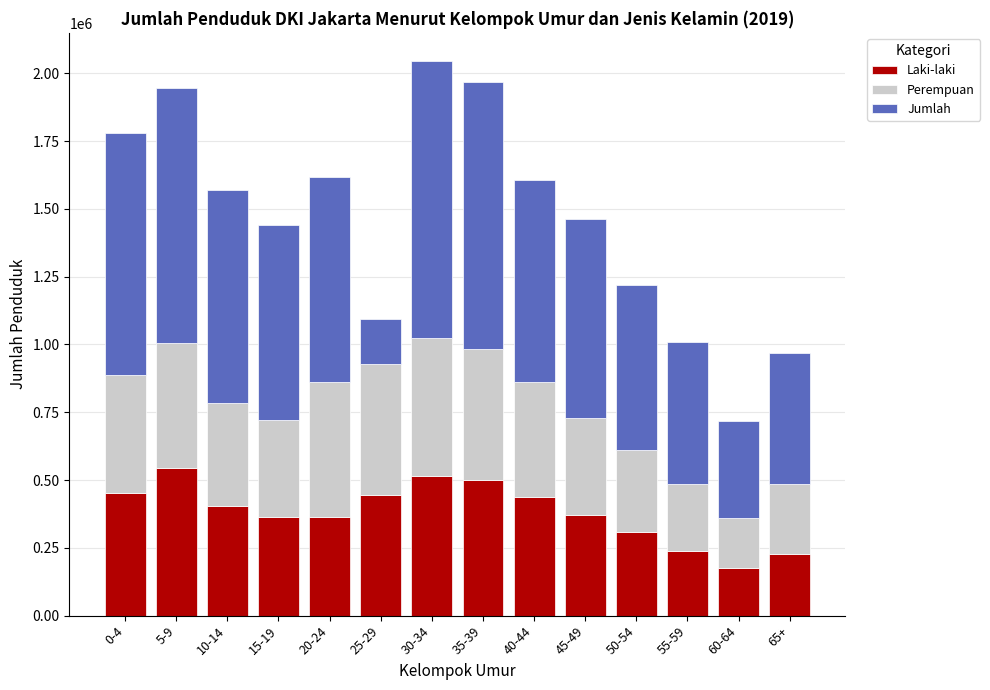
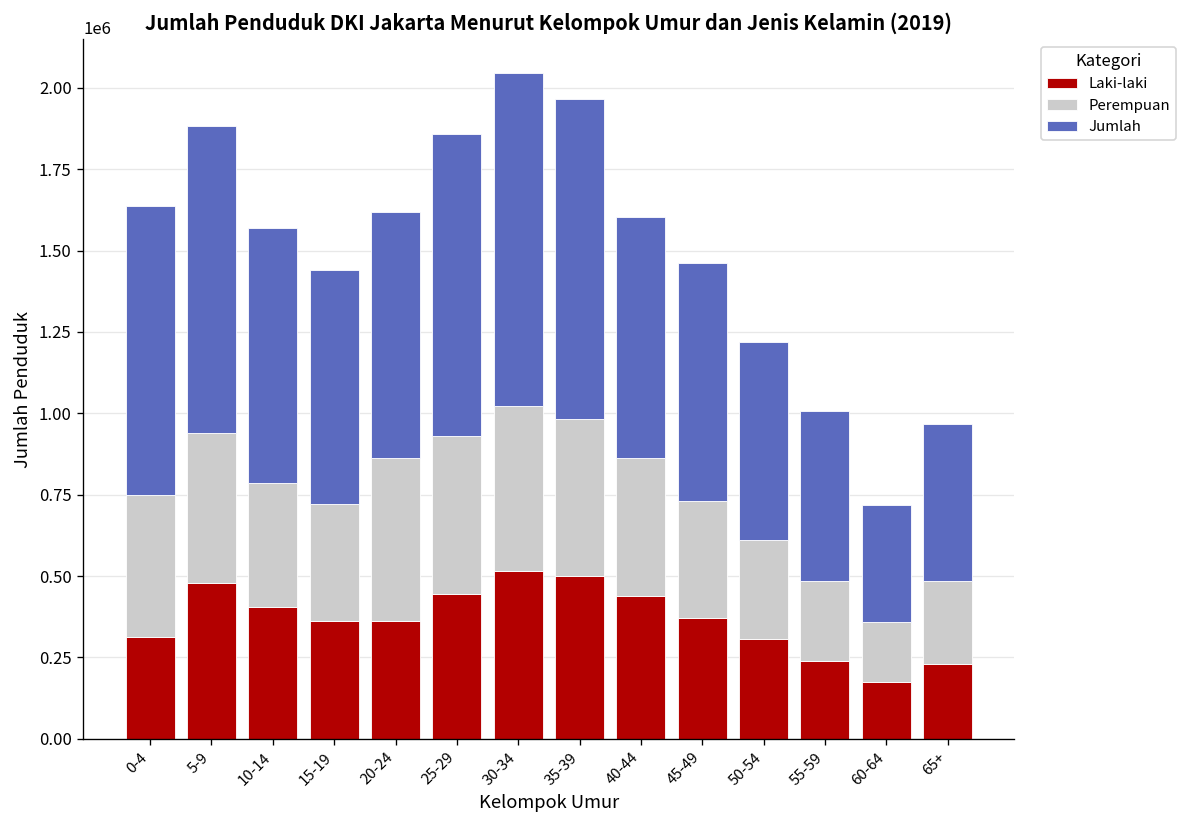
Laki-laki, 0-4: 450000 -> 310000
Laki-laki, 5-9: 540000 -> 480000
Jumlah, 25-29: 170000 -> 930000
